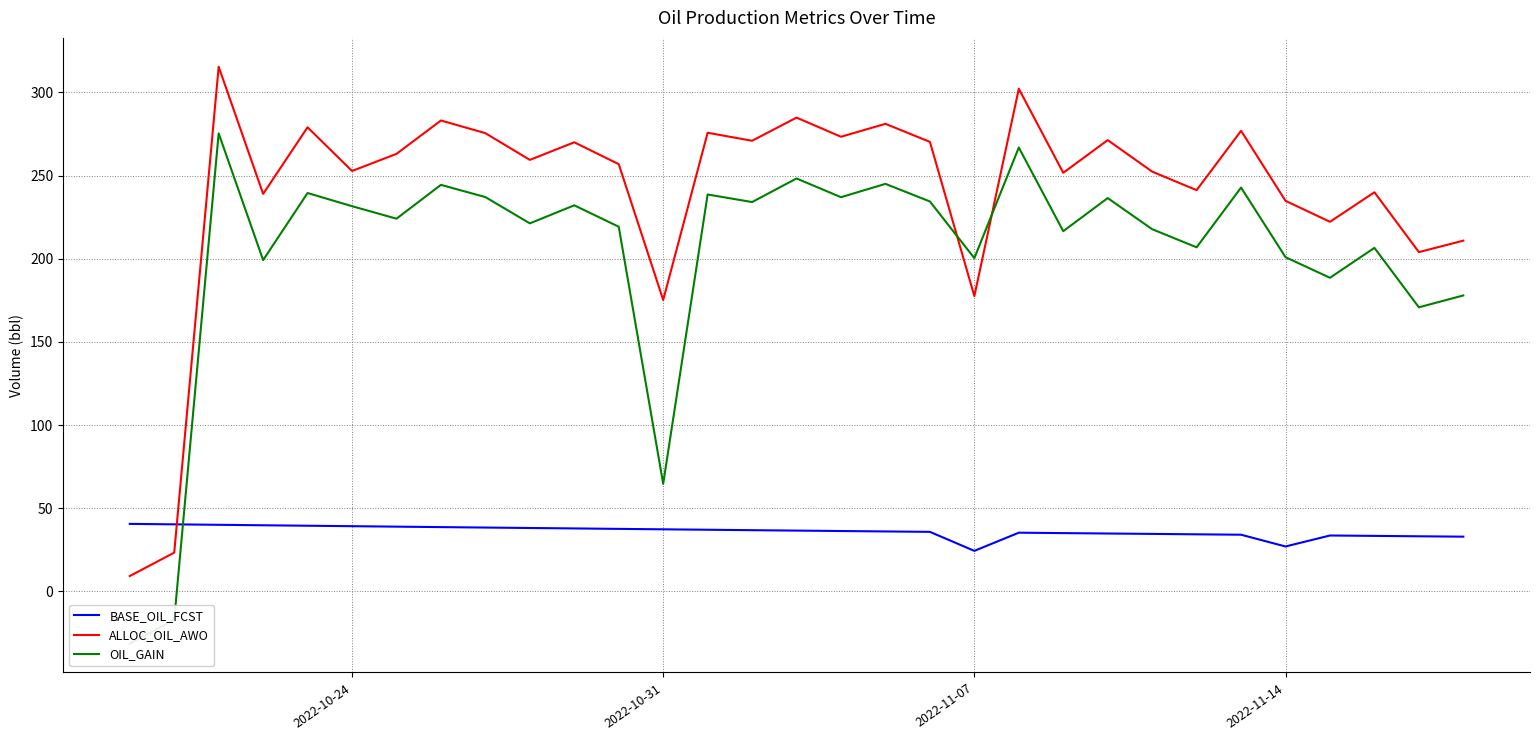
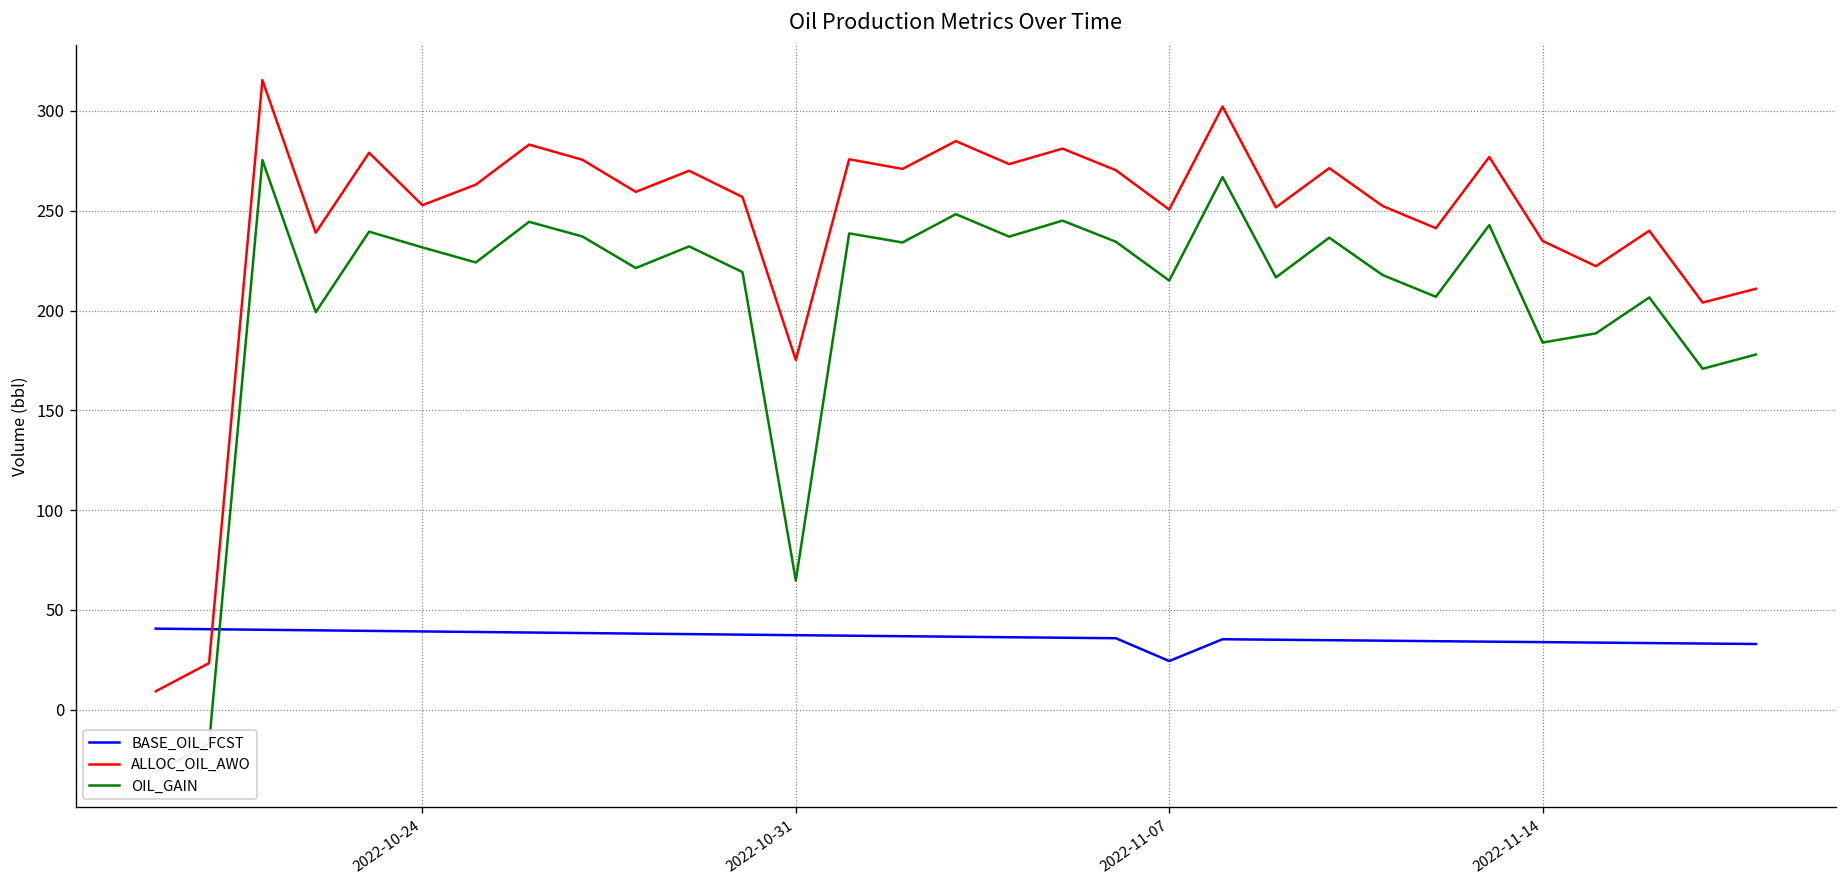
ALLOC_OIL_AWO, 2022-11-07: 178 -> 251
OIL_GAIN, 2022-11-07: 200 -> 215
BASE_OIL_FCST, 2022-11-14: 27 -> 34
OIL_GAIN, 2022-11-14: 201 -> 184
